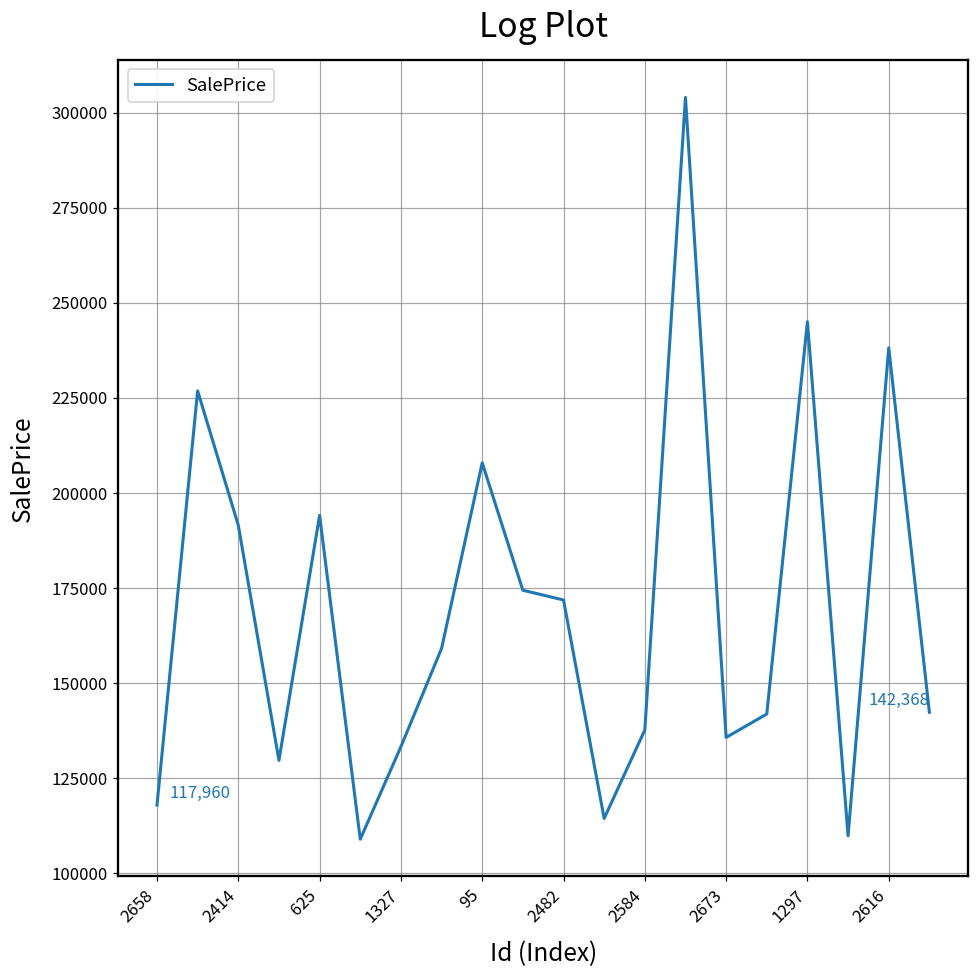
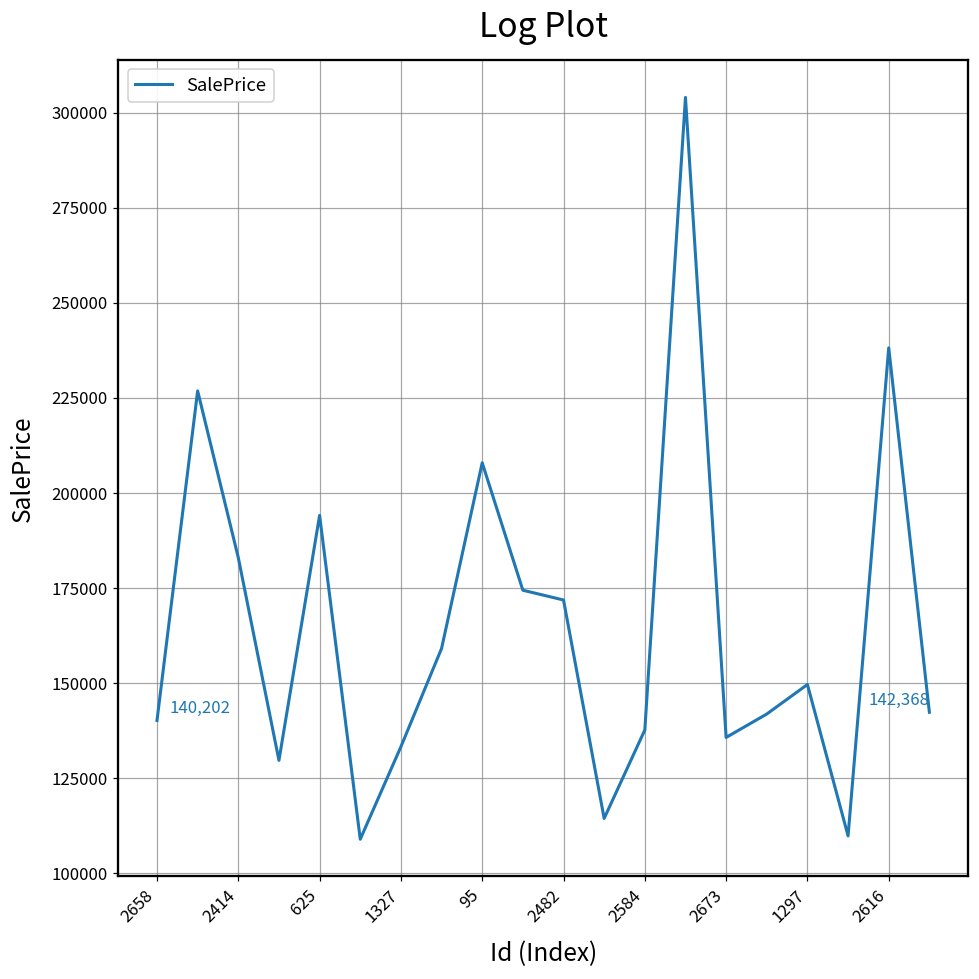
2658: 117,960 -> 140,202
2414: 192000 -> 183000
1297: 245000 -> 150000
